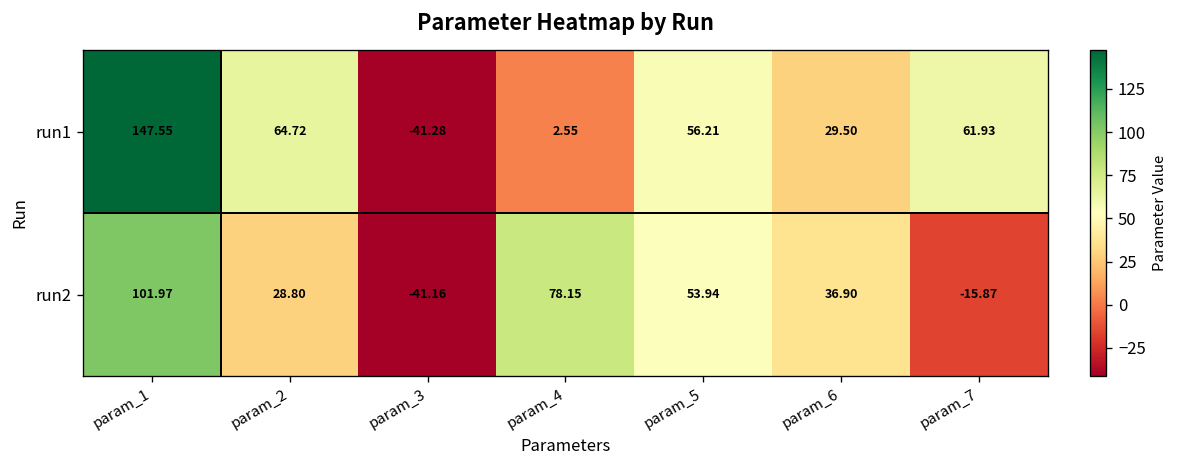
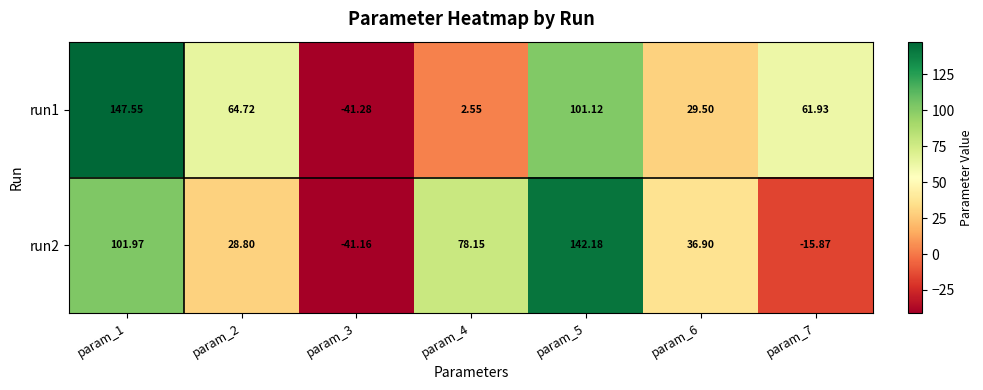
run1, param_5: 56.21 -> 101.12
run2, param_5: 53.94 -> 142.18
